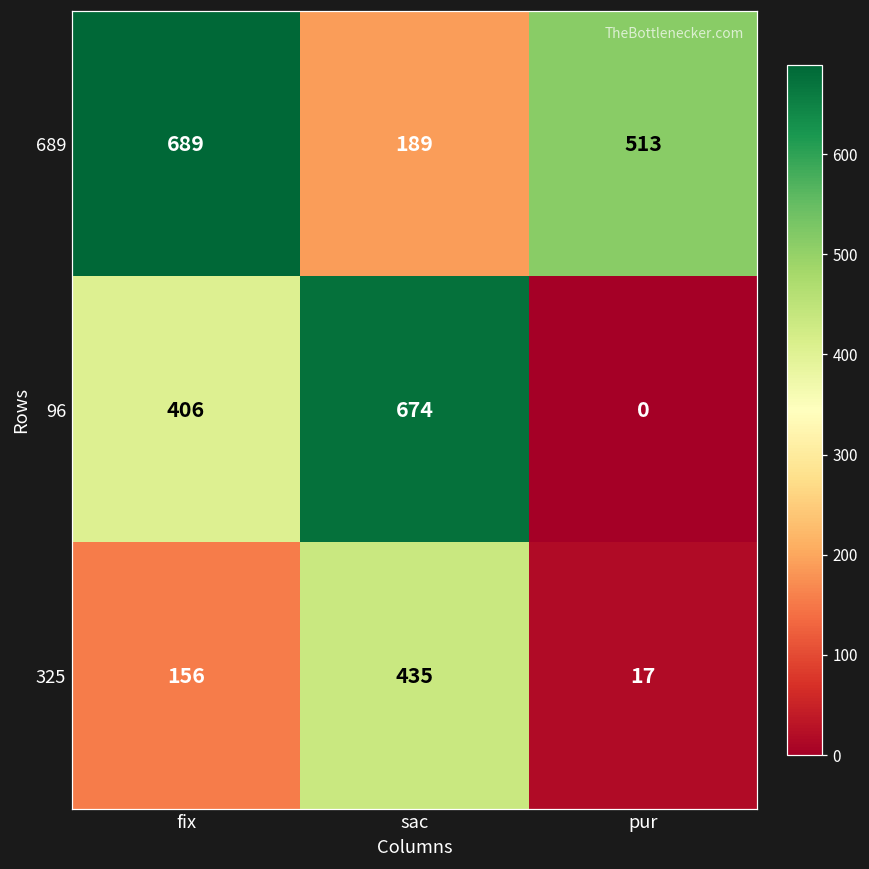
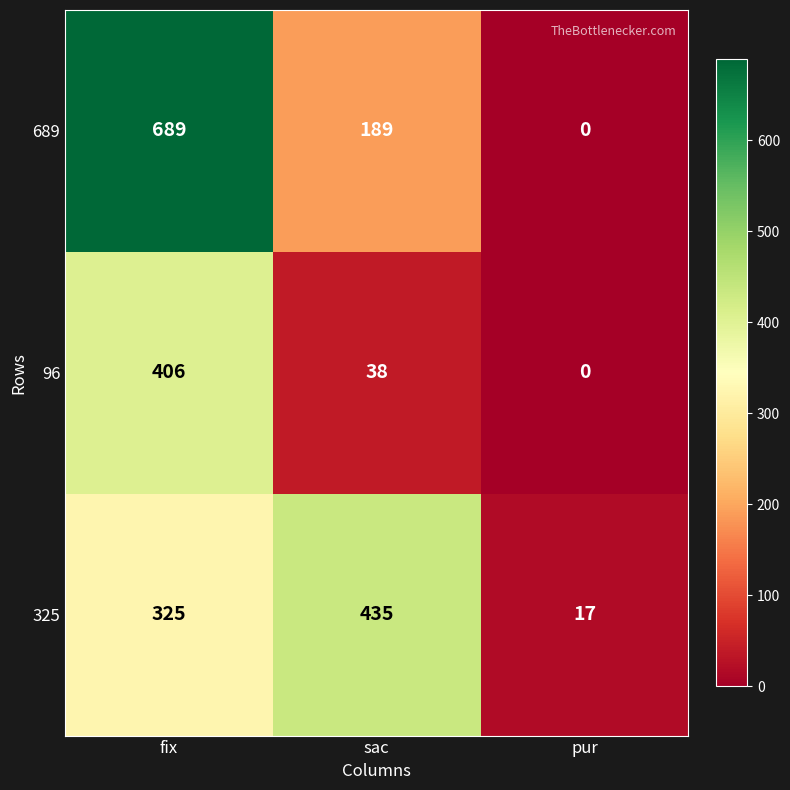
689, pur: 513 -> 0
96, sac: 674 -> 38
325, fix: 156 -> 325
